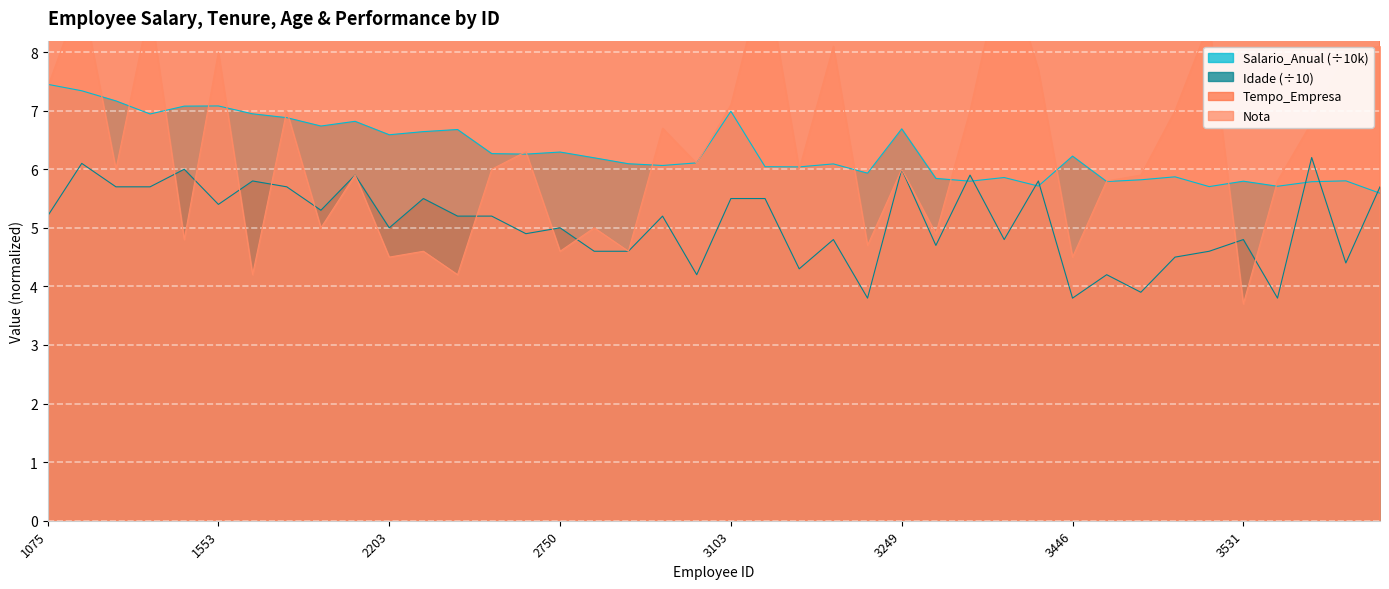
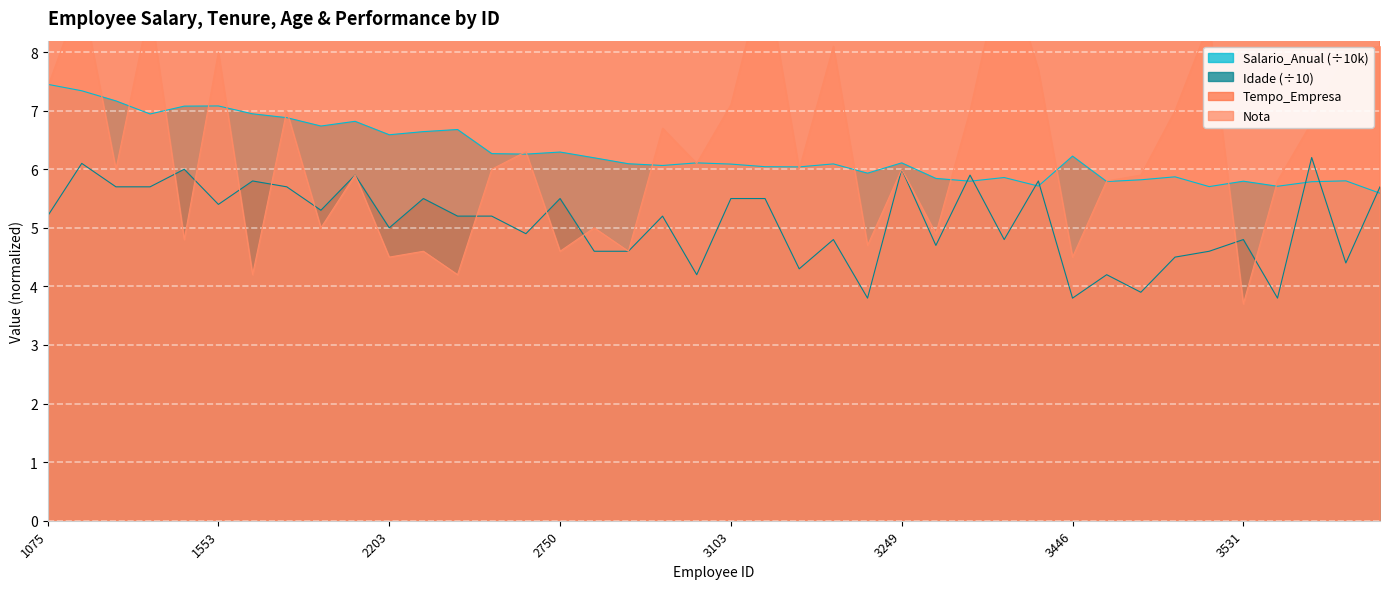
Idade (÷10), 2750: 5.0 -> 5.5
Salario_Anual (÷10k), 3103: 7.0 -> 6.1
Salario_Anual (÷10k), 3249: 6.7 -> 6.1
